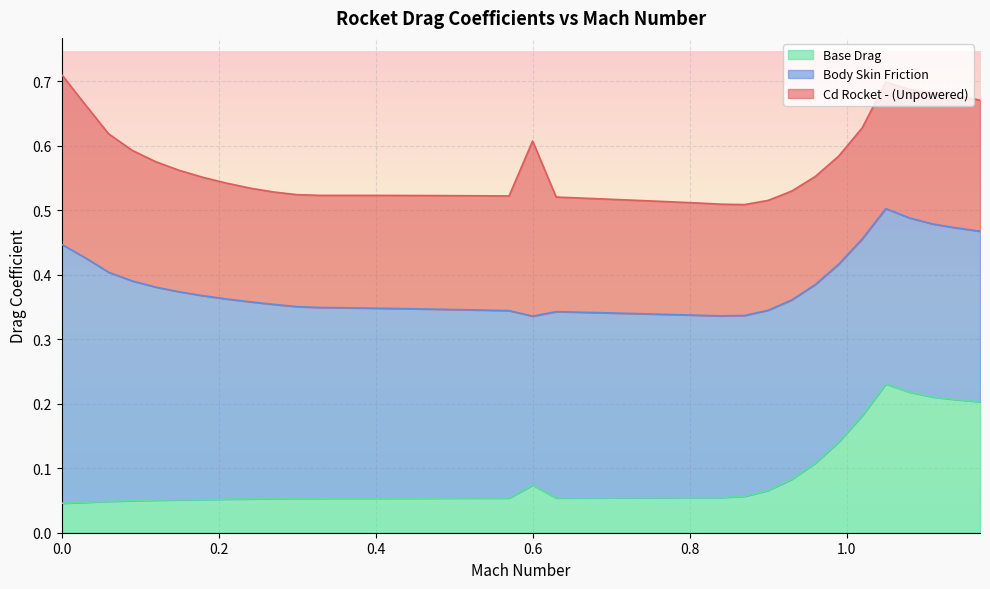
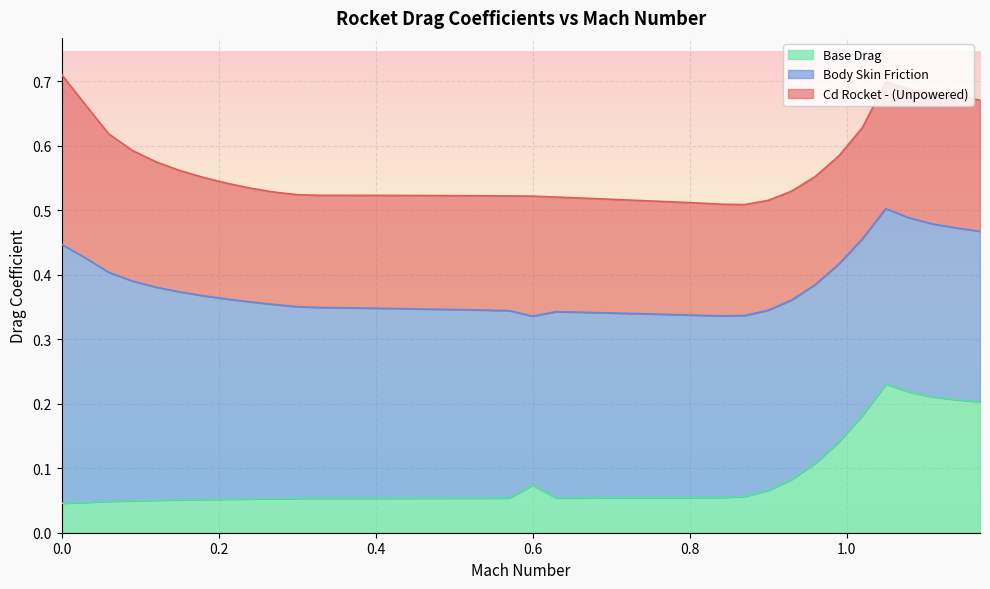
Cd Rocket - (Unpowered), 0.6: 0.61 -> 0.52
